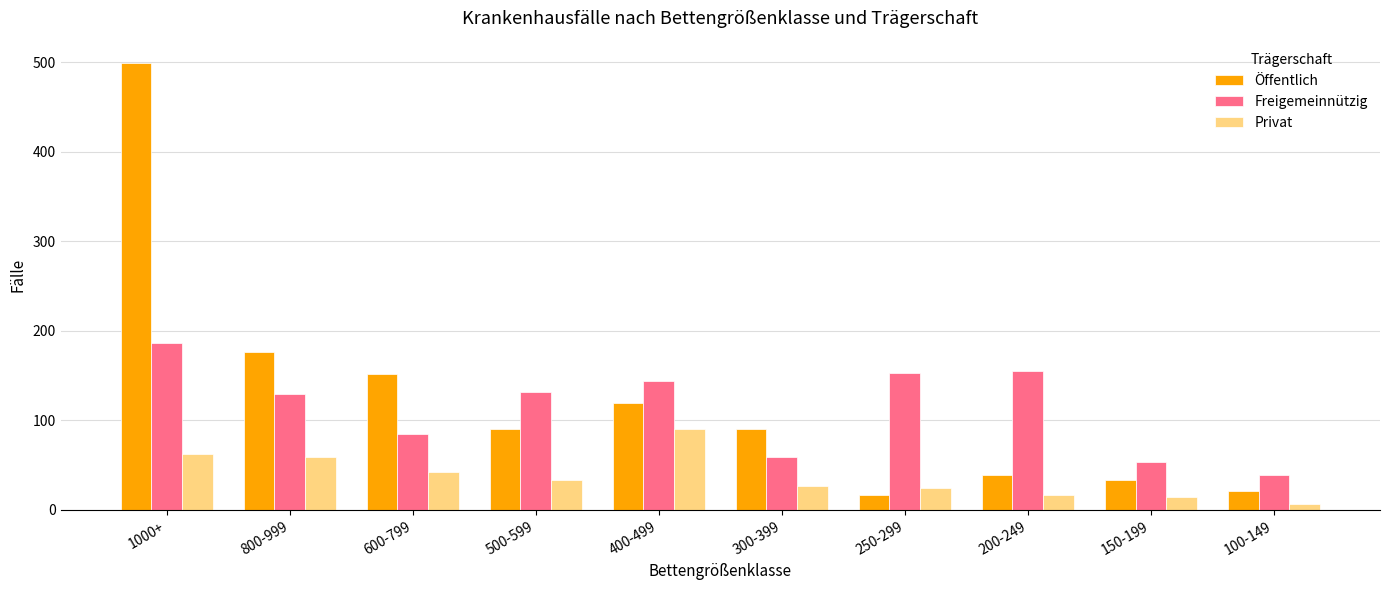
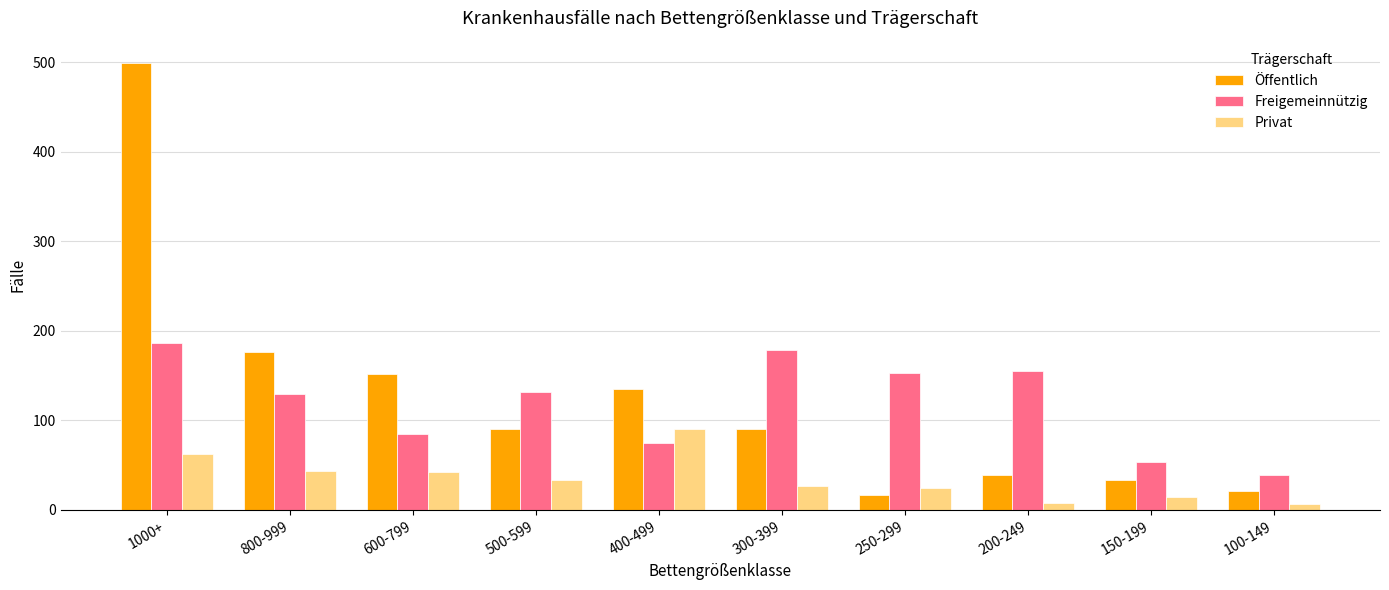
Privat, 800-999: 60 -> 40
Öffentlich, 400-499: 120 -> 140
Freigemeinnützig, 400-499: 140 -> 80
Freigemeinnützig, 300-399: 60 -> 180
Privat, 200-249: 20 -> 10
